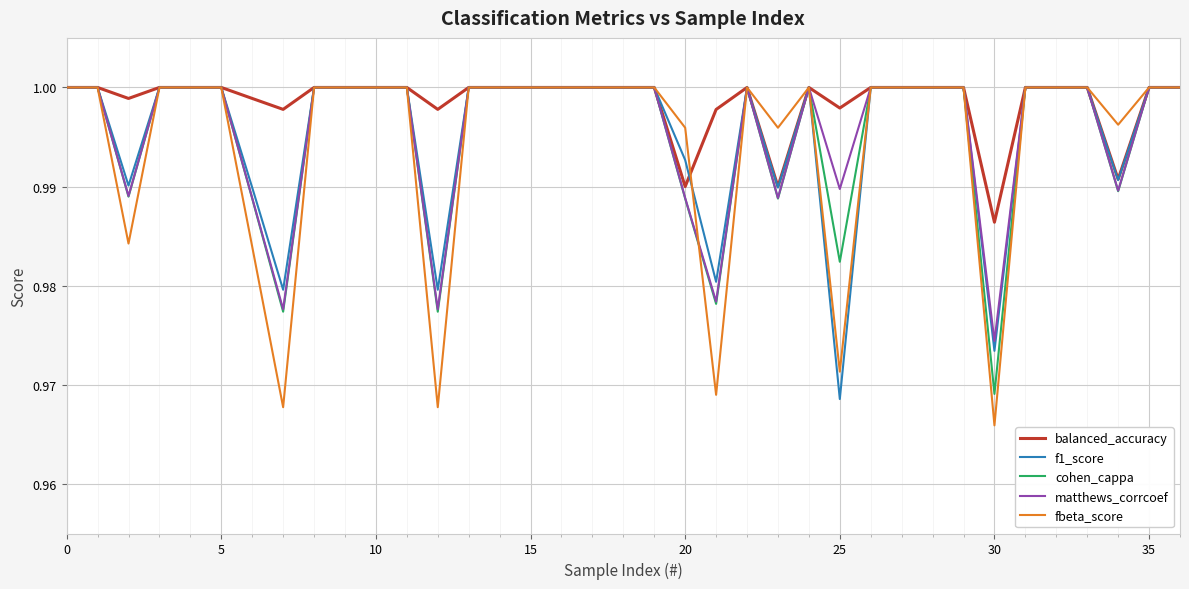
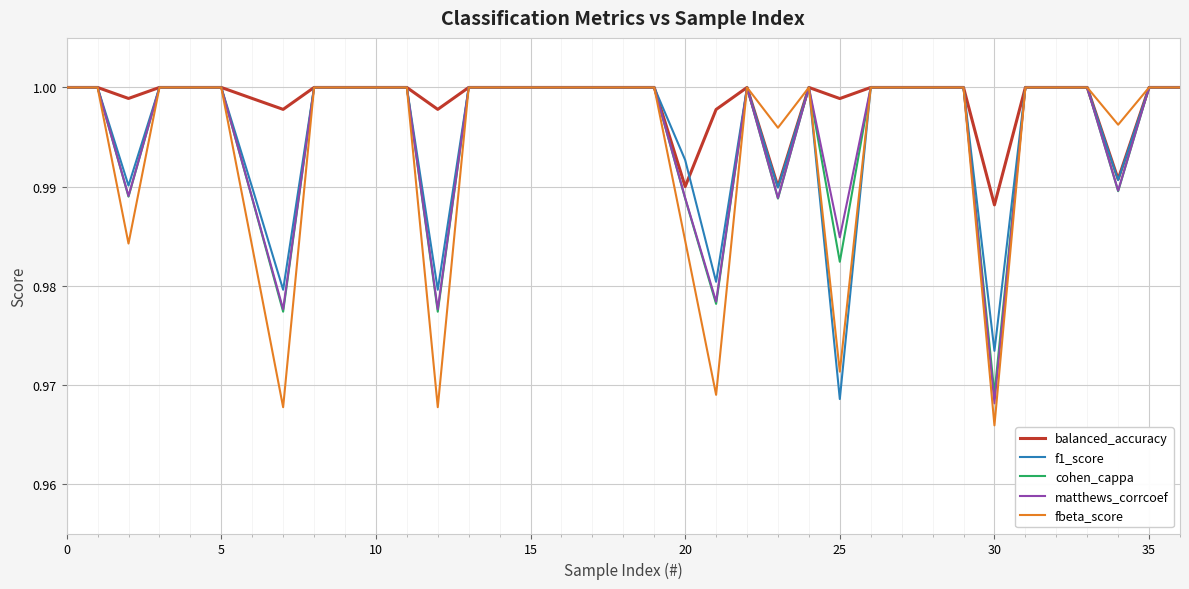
fbeta_score, 20: 0.996 -> 0.985
balanced_accuracy, 25: 0.998 -> 0.999
matthews_corrcoef, 25: 0.990 -> 0.985
balanced_accuracy, 30: 0.986 -> 0.988
matthews_corrcoef, 30: 0.974 -> 0.968
